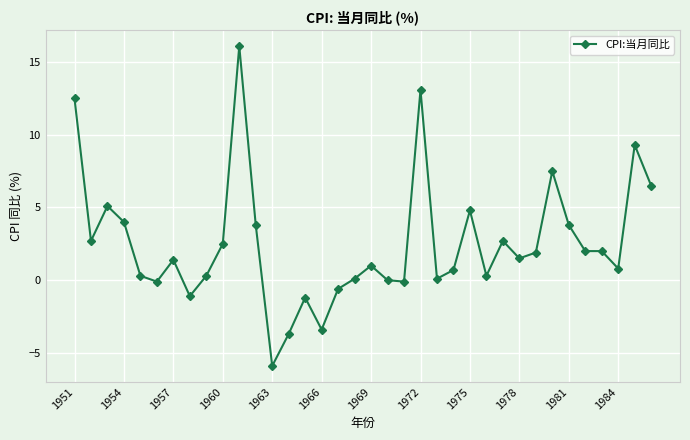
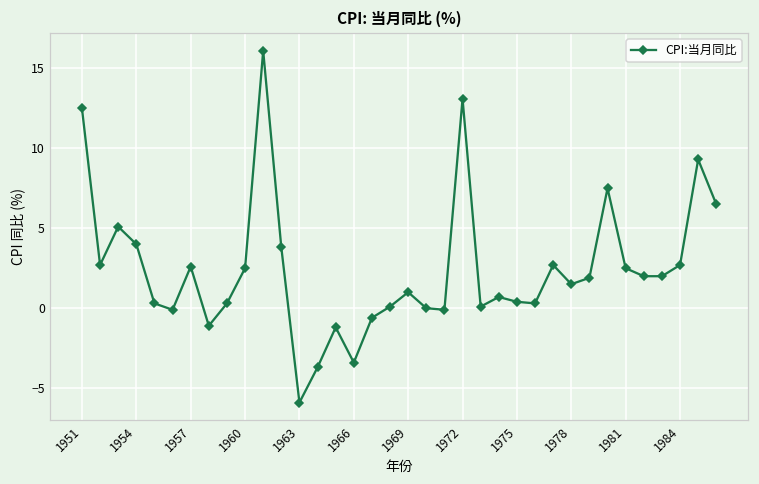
1957: 1.4 -> 2.6
1975: 4.8 -> 0.4
1981: 3.8 -> 2.5
1984: 0.8 -> 2.7
